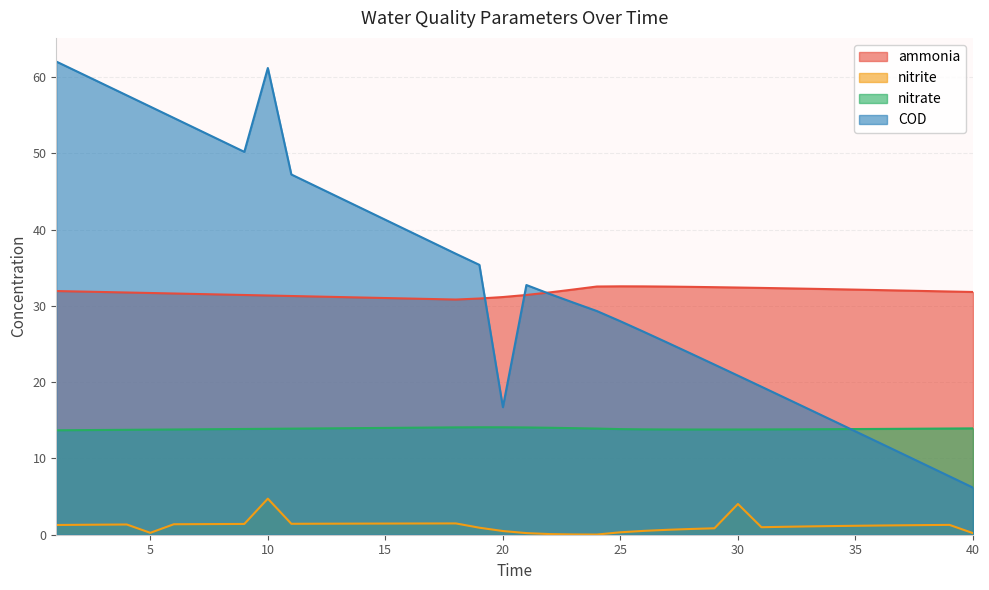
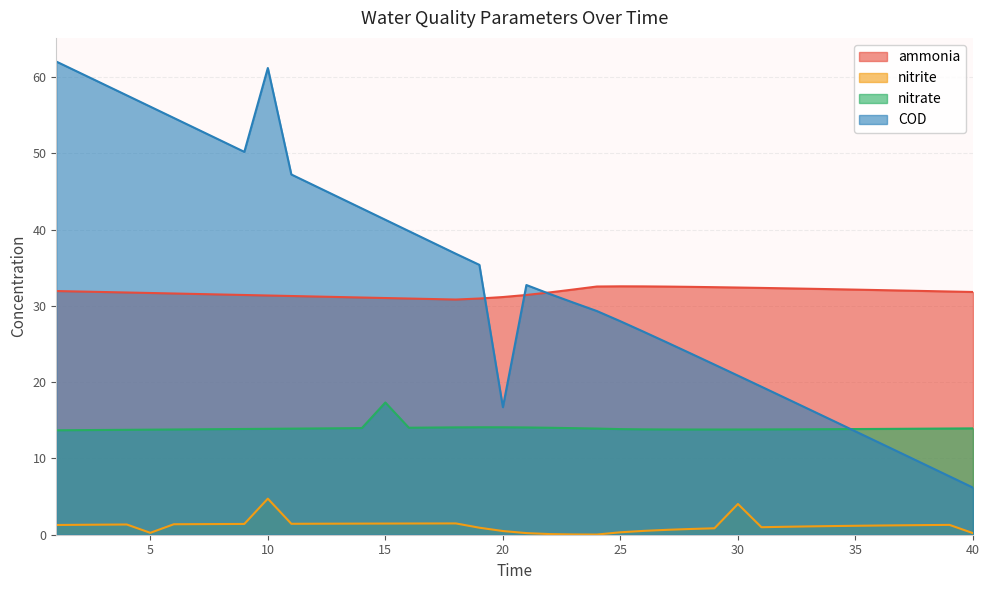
nitrate, 15: 14 -> 17
